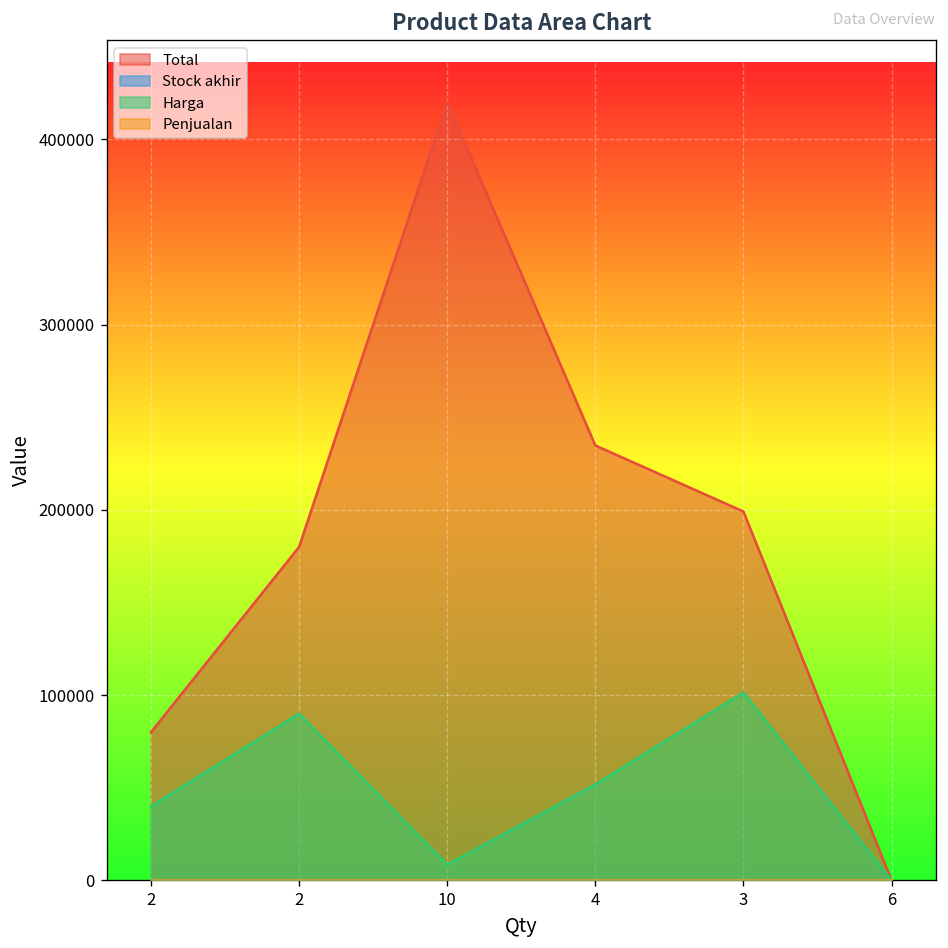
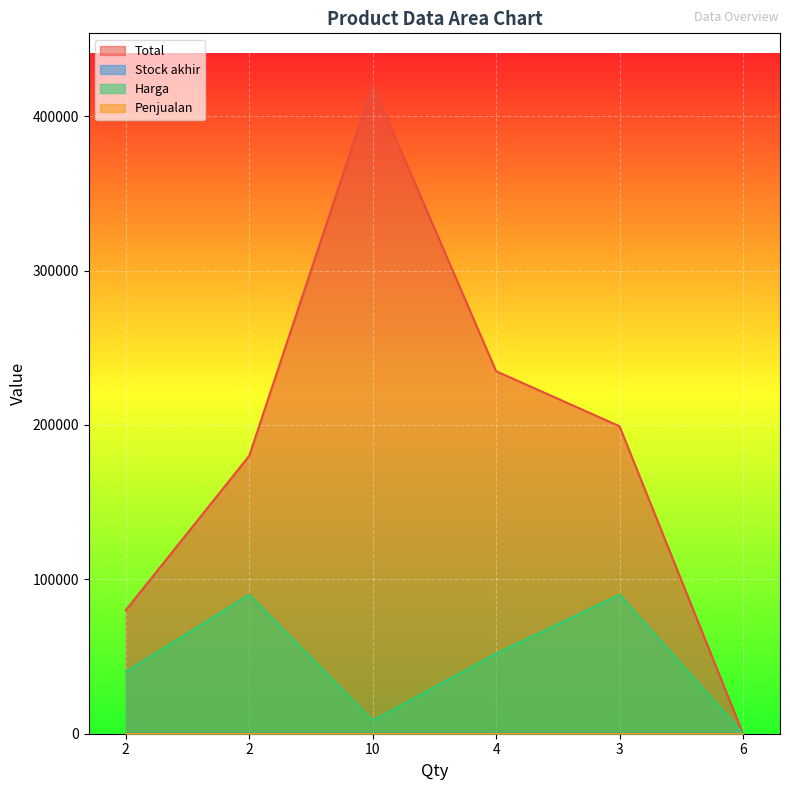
Harga, 3: 101000 -> 90000
